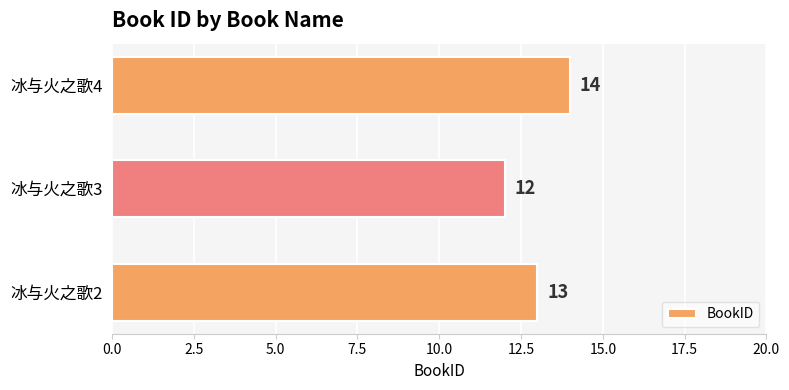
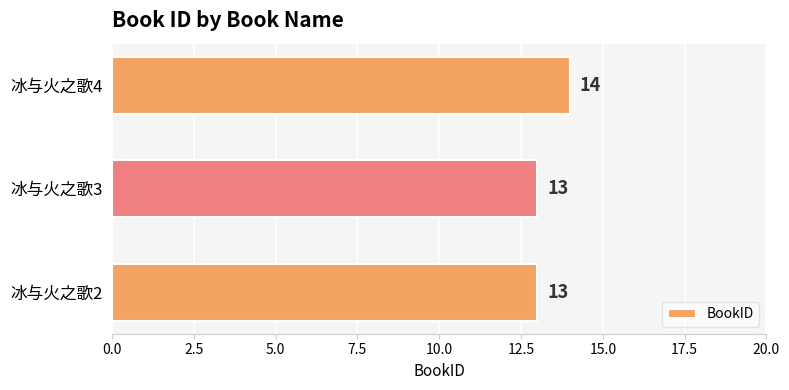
冰与火之歌3: 12 -> 13
